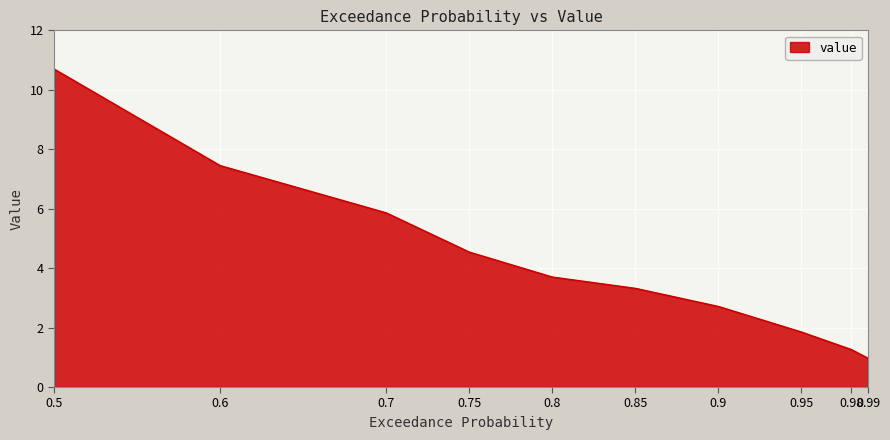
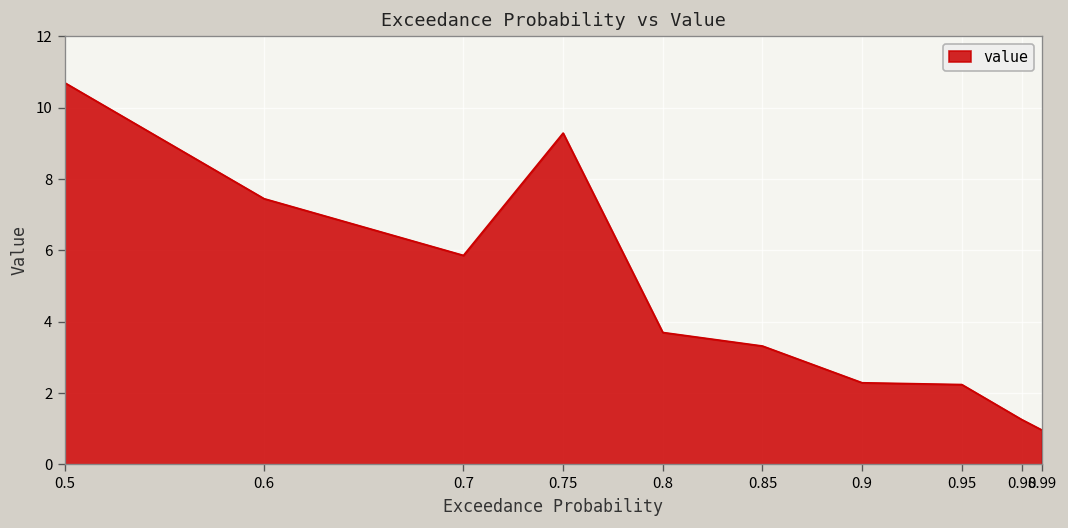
0.75: 4.5 -> 9.3
0.9: 2.7 -> 2.3
0.95: 1.9 -> 2.2
